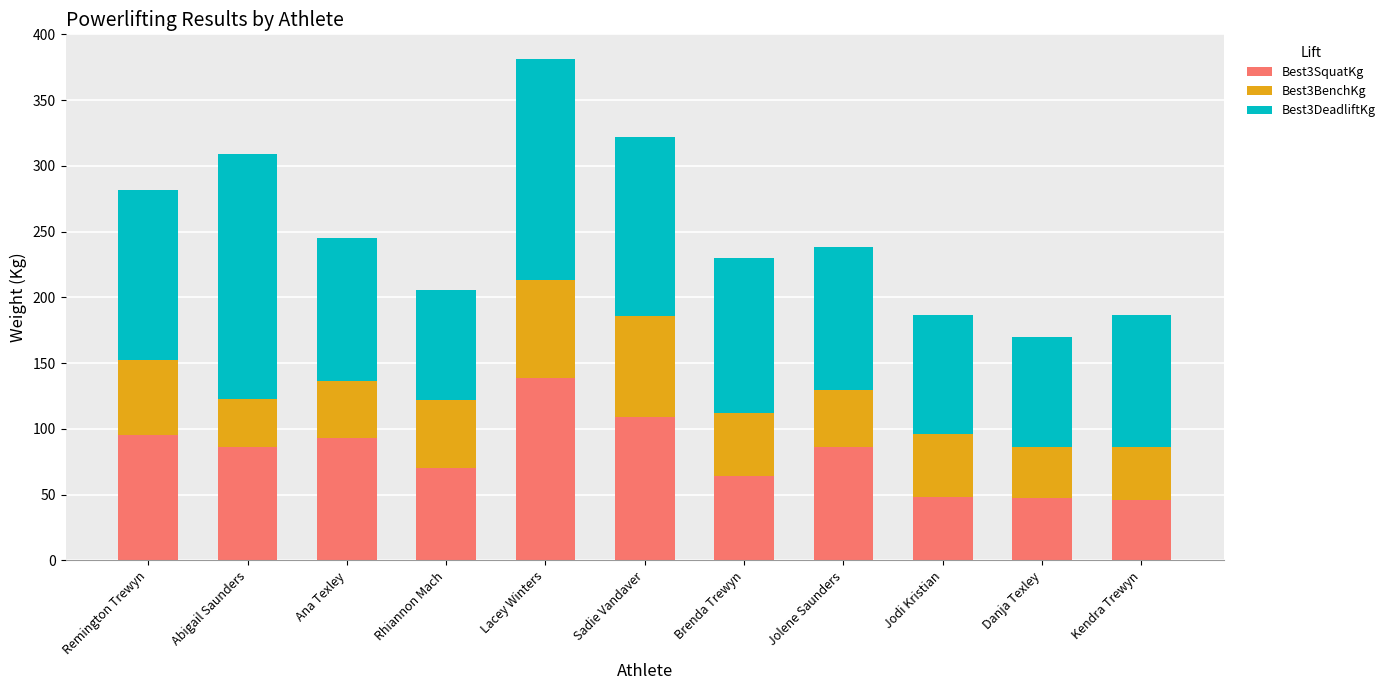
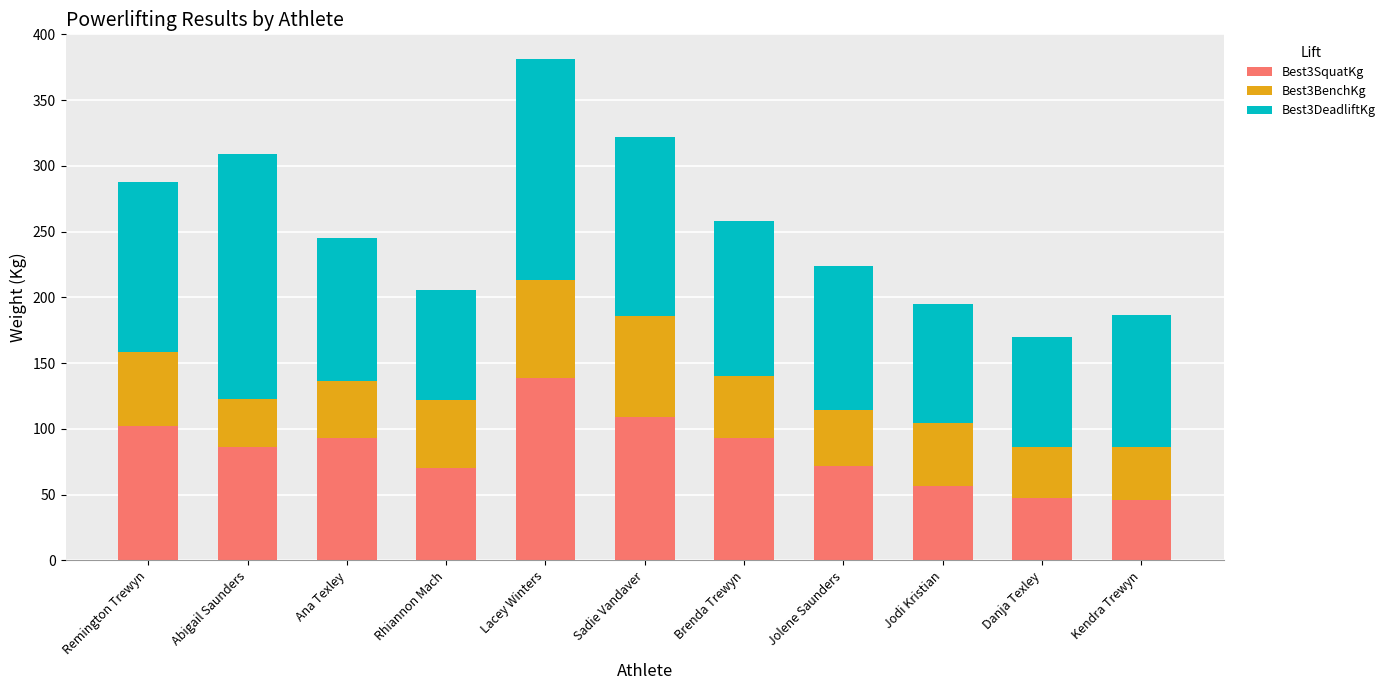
Best3SquatKg, Remington Trewyn: 96 -> 102
Best3SquatKg, Brenda Trewyn: 65 -> 93
Best3SquatKg, Jolene Saunders: 86 -> 72
Best3SquatKg, Jodi Kristian: 49 -> 57
